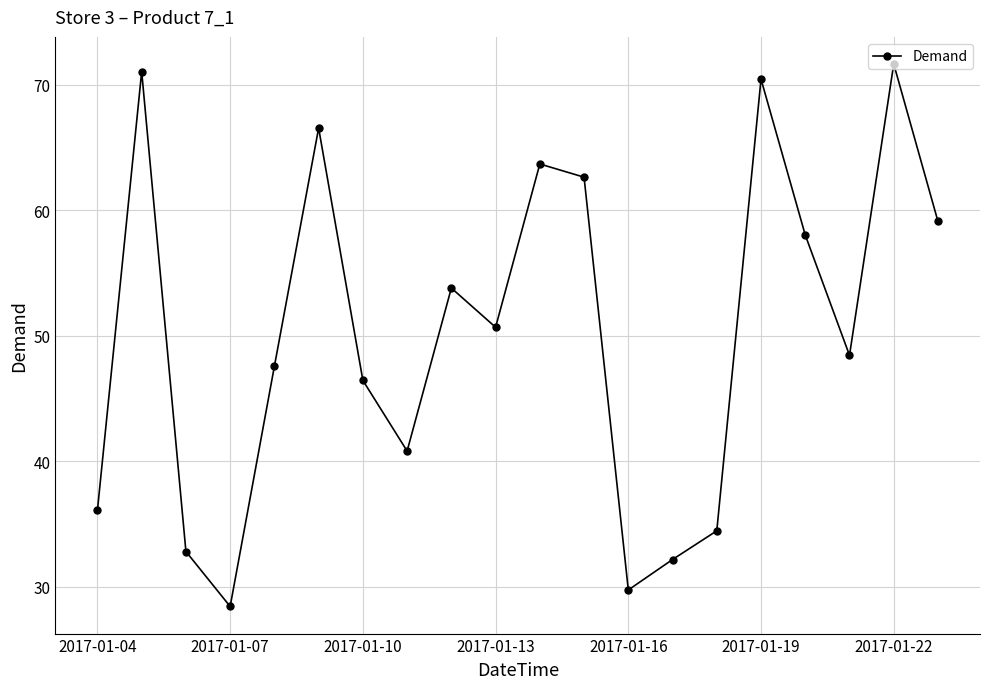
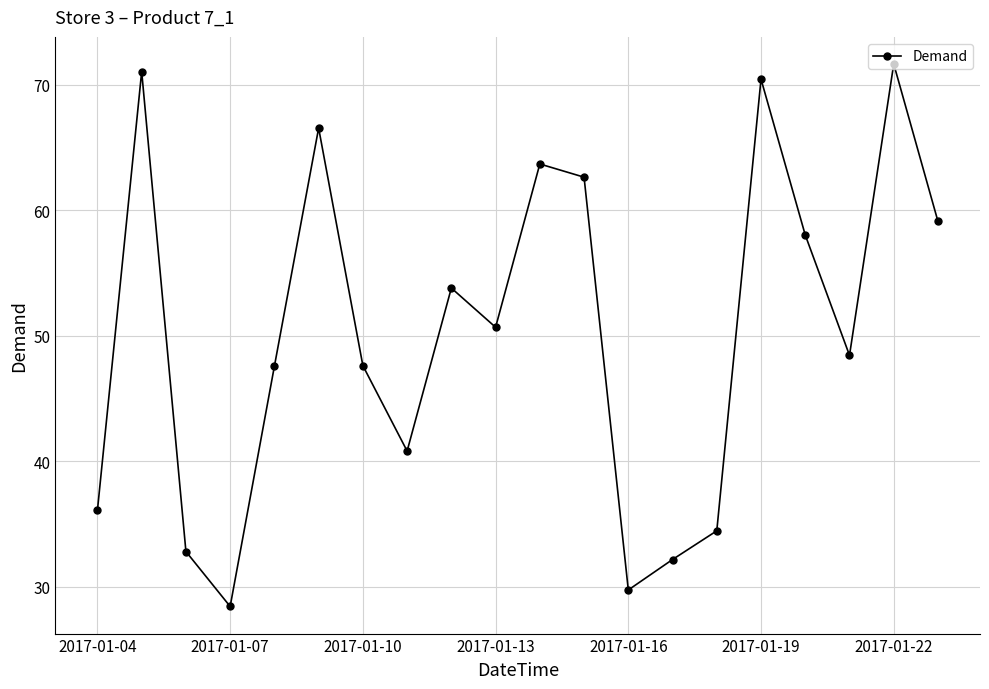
2017-01-10: 46.4 -> 47.6
